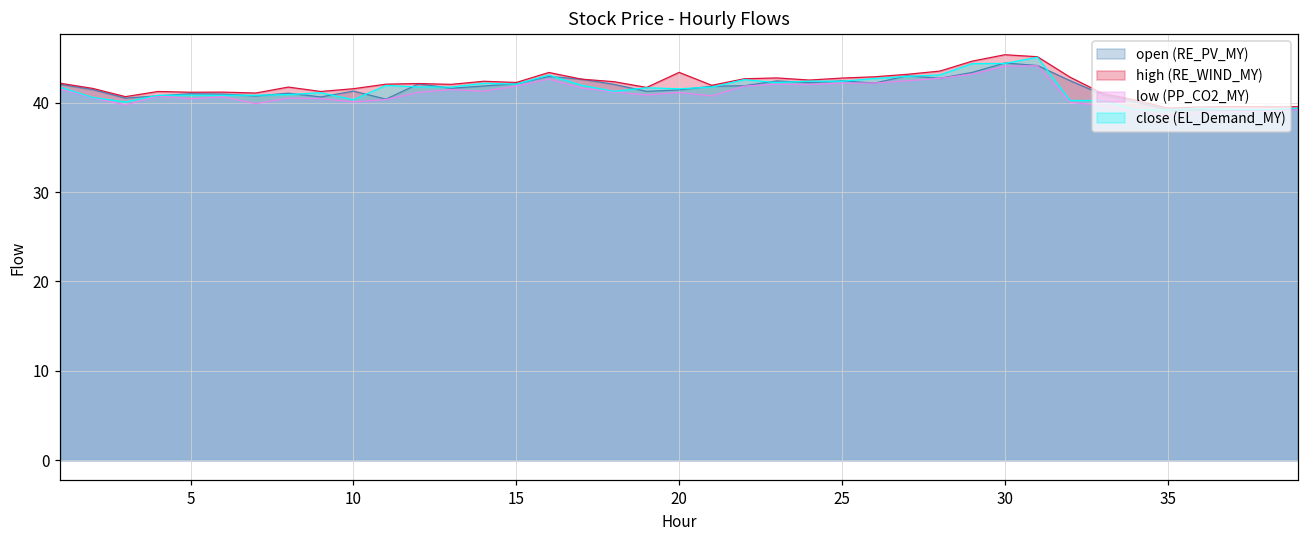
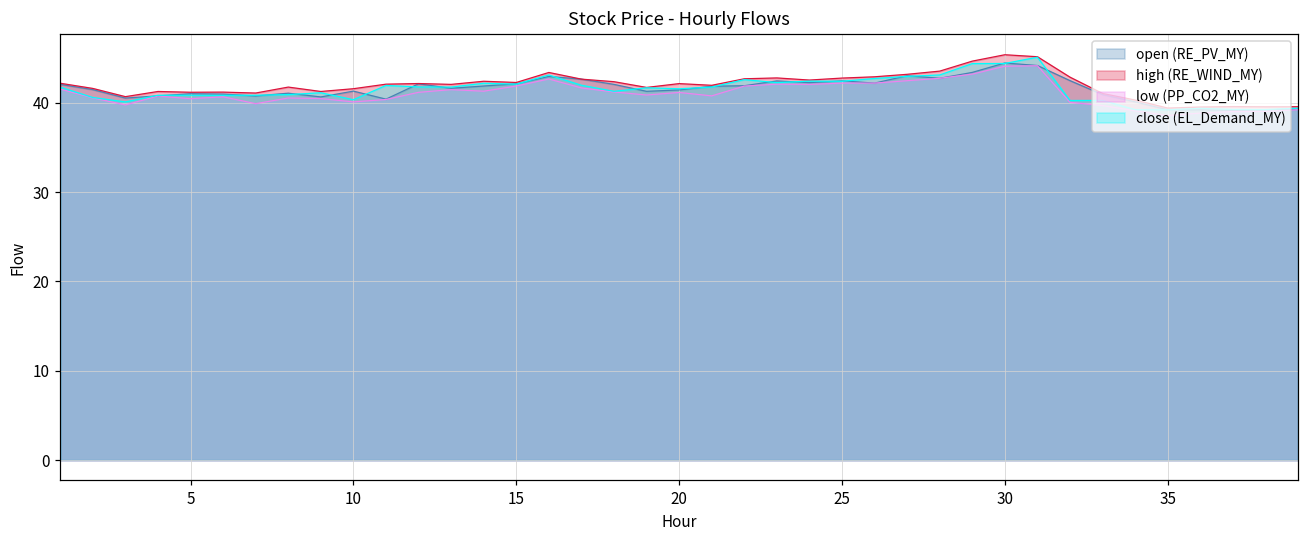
high (RE_WIND_MY), 20: 43 -> 42
